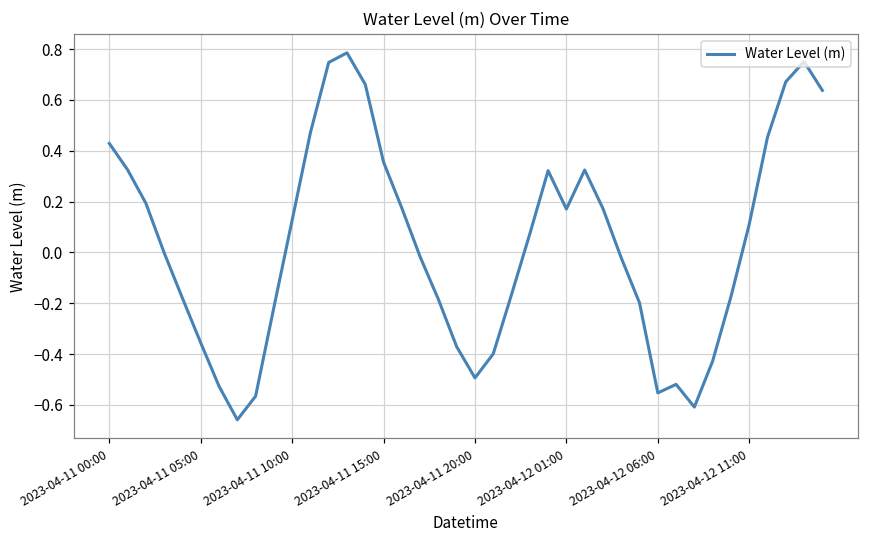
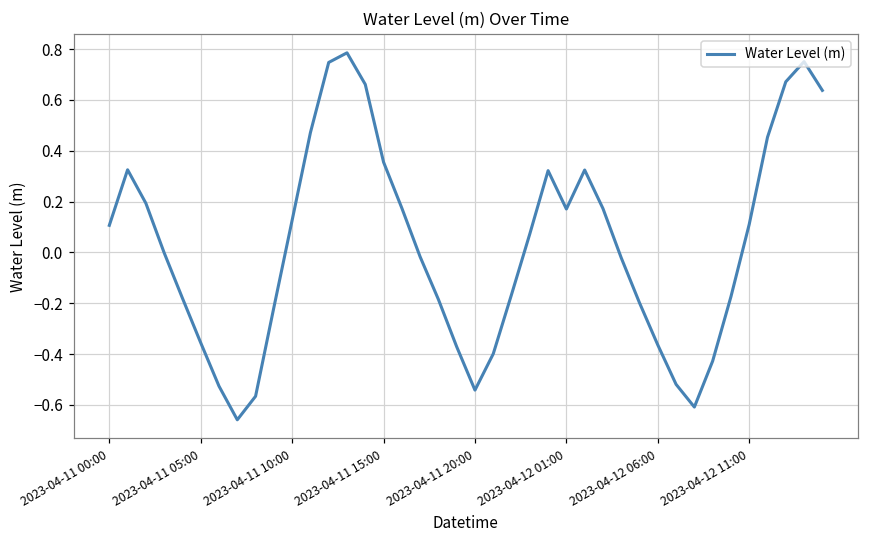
2023-04-11 00:00: 0.43 -> 0.11
2023-04-11 20:00: -0.49 -> -0.54
2023-04-12 06:00: -0.55 -> -0.36
